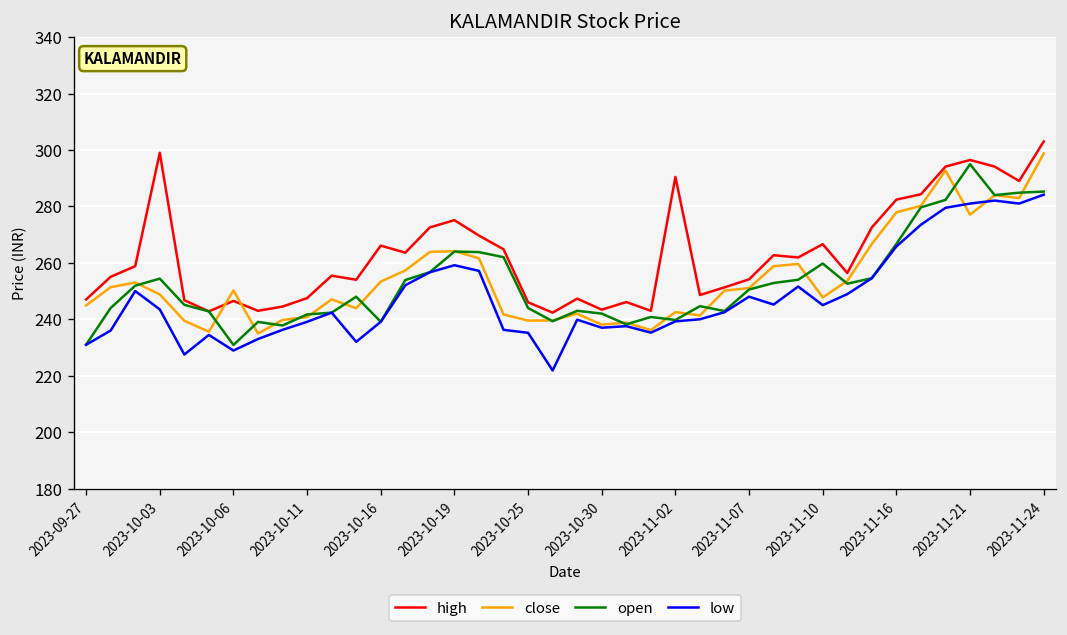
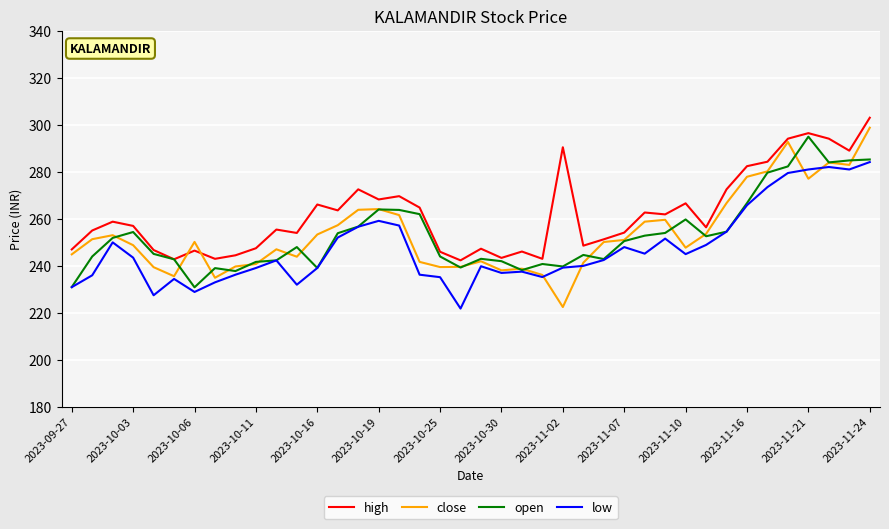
high, 2023-10-03: 299 -> 257
high, 2023-10-19: 275 -> 268
close, 2023-11-02: 243 -> 223
